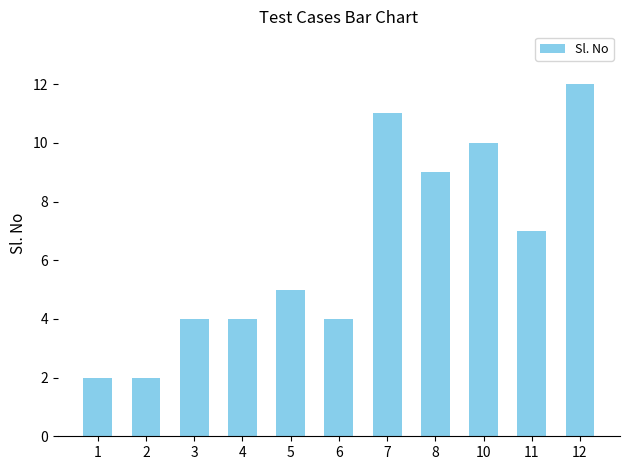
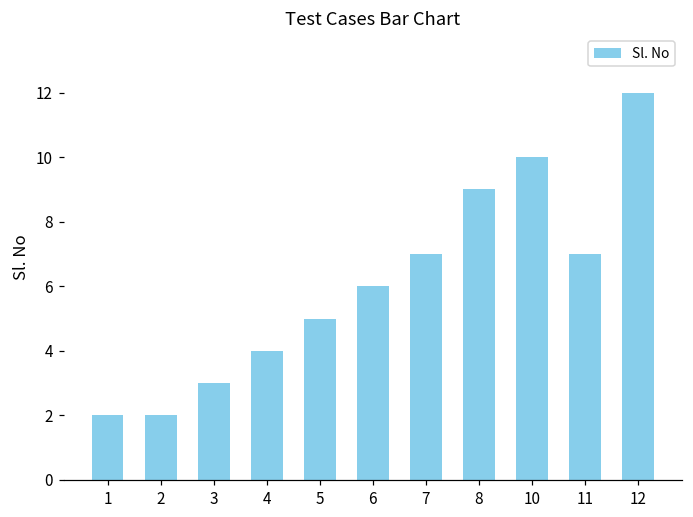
3: 4 -> 3
6: 4 -> 6
7: 11 -> 7
